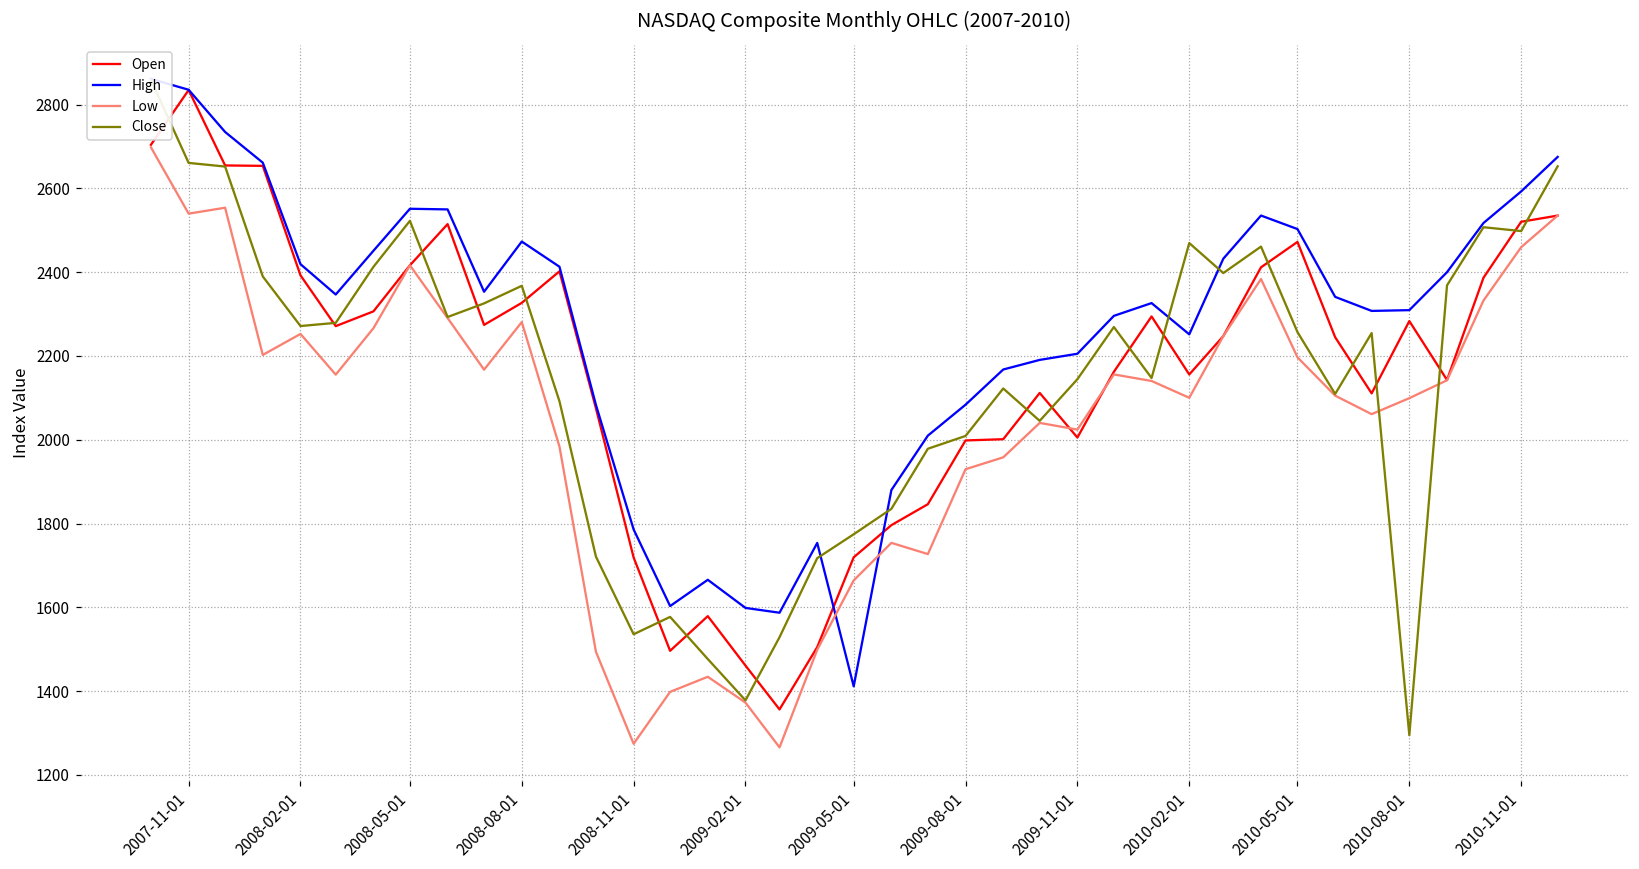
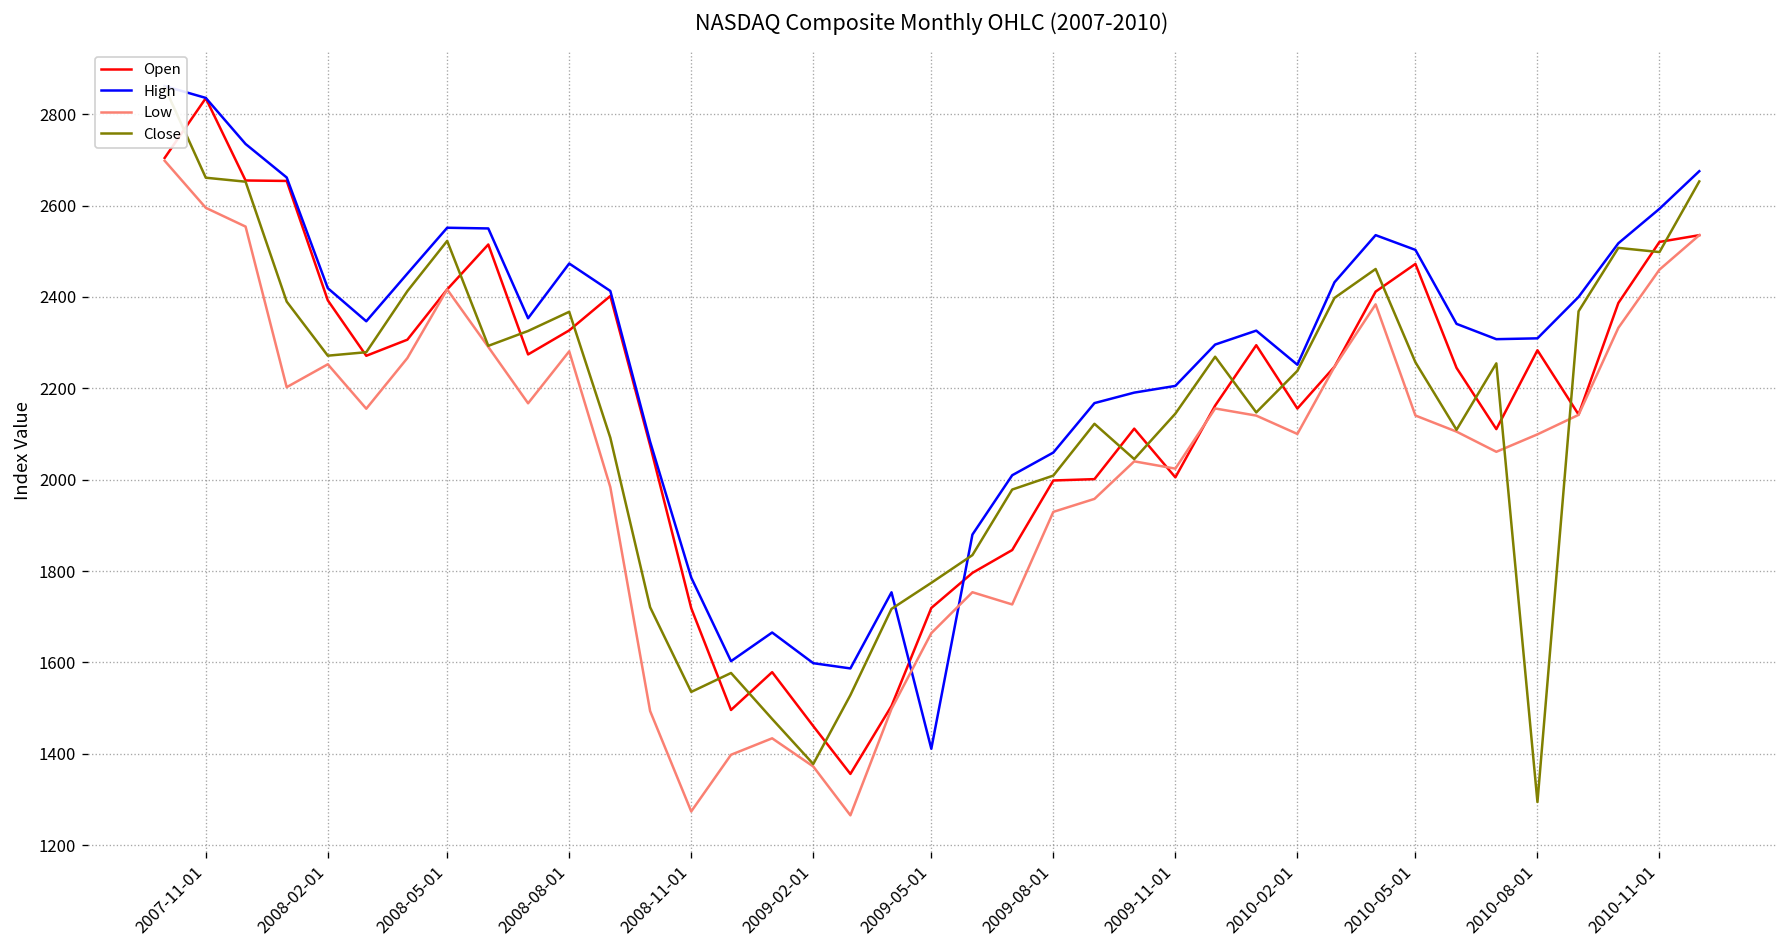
Low, 2007-11-01: 2540 -> 2600
High, 2009-08-01: 2080 -> 2060
Close, 2010-02-01: 2470 -> 2240
Low, 2010-05-01: 2200 -> 2140
